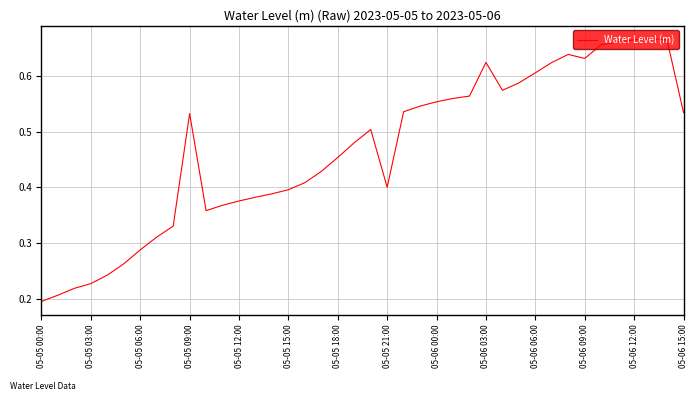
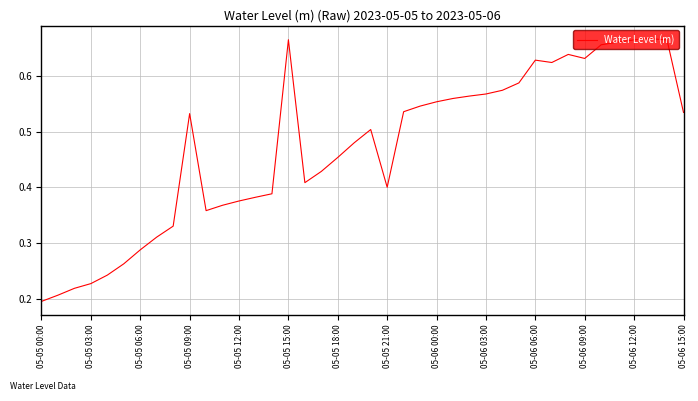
05-05 15:00: 0.40 -> 0.67
05-06 03:00: 0.62 -> 0.57
05-06 06:00: 0.61 -> 0.63
